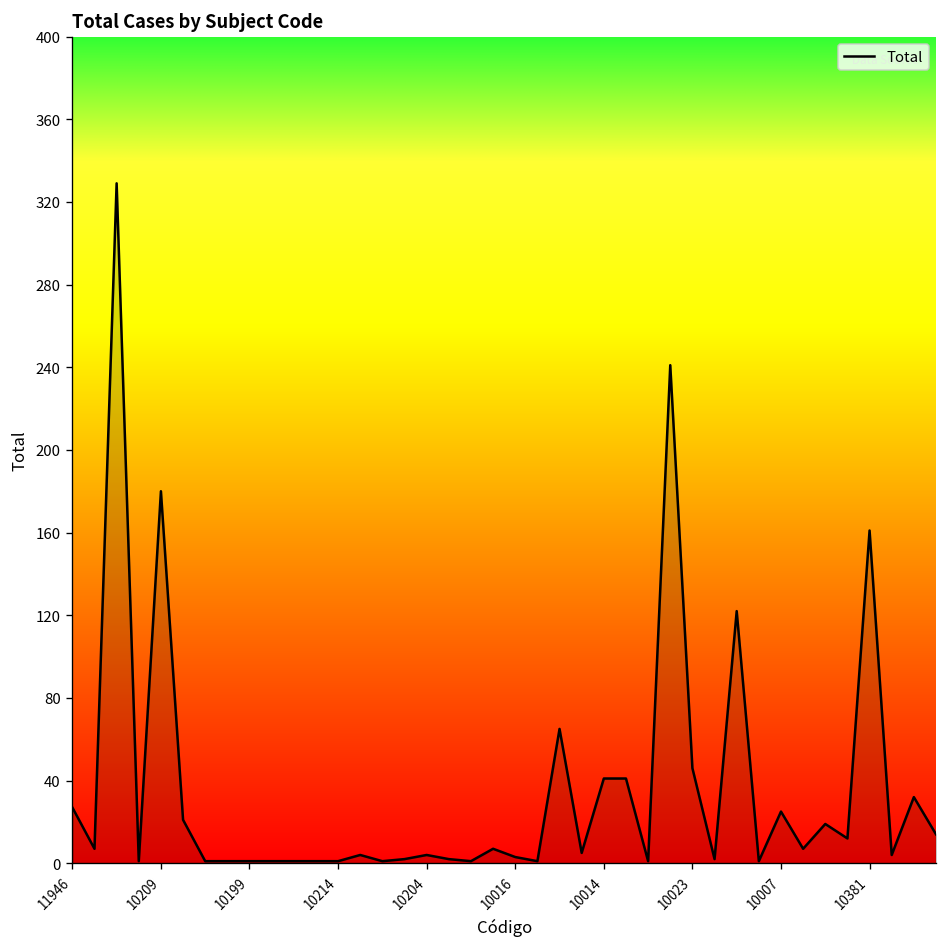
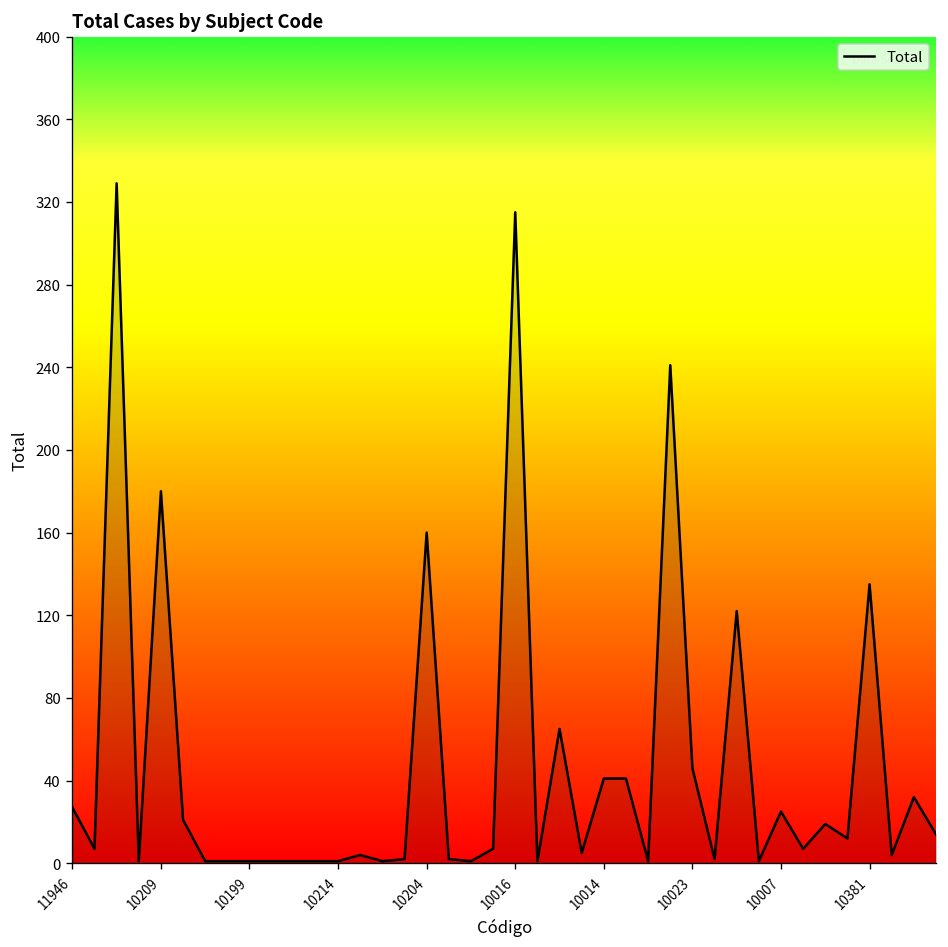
10204: 4 -> 160
10016: 3 -> 315
10381: 161 -> 135
